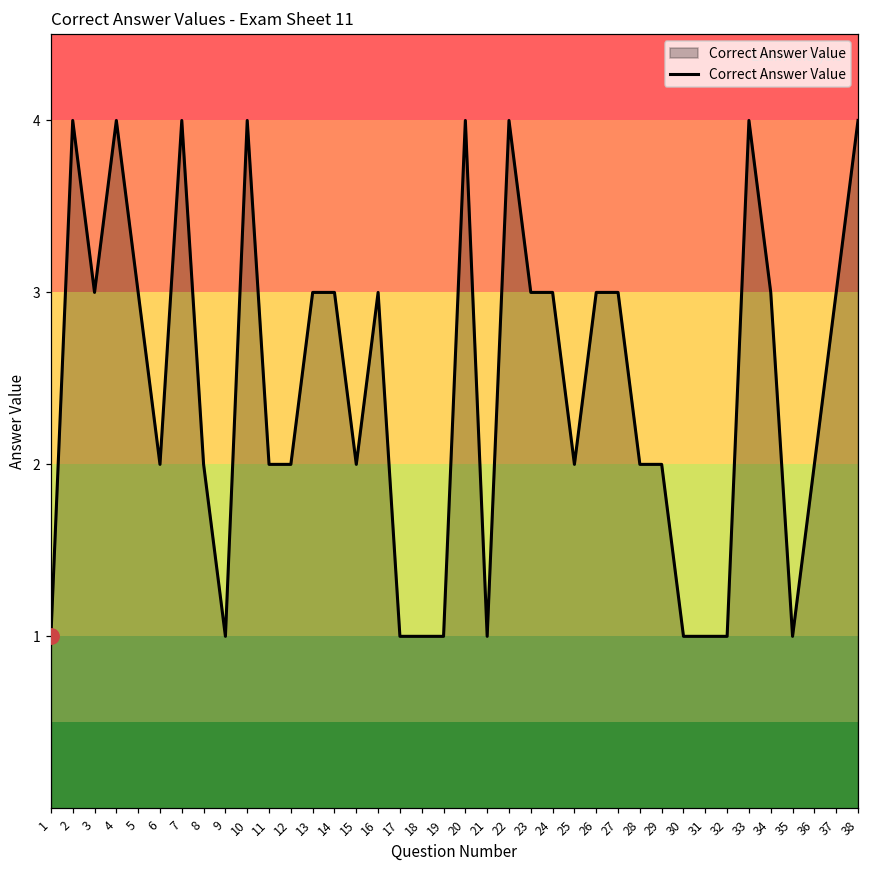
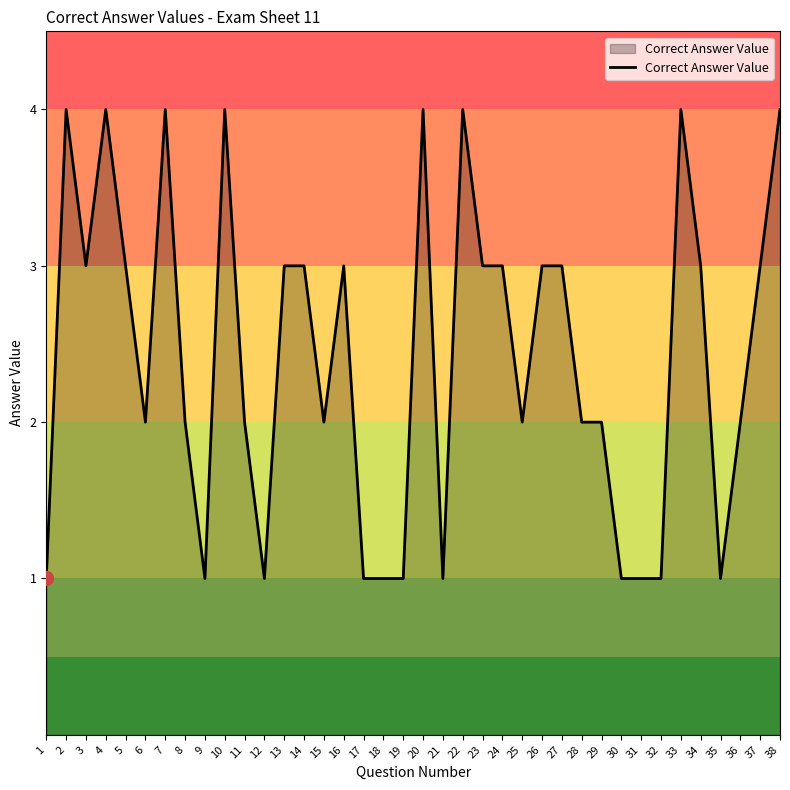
Correct Answer Value, 12: 2 -> 1
